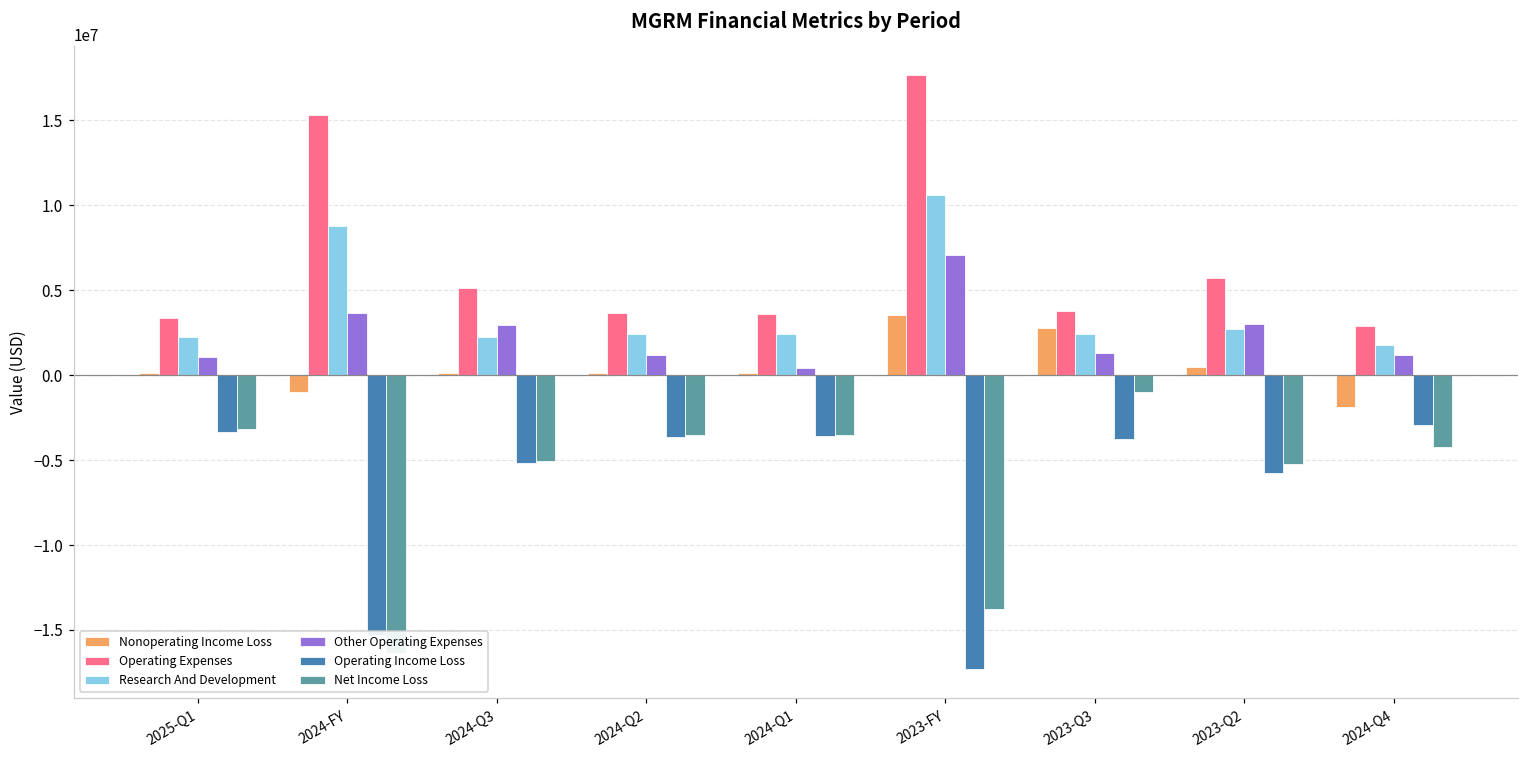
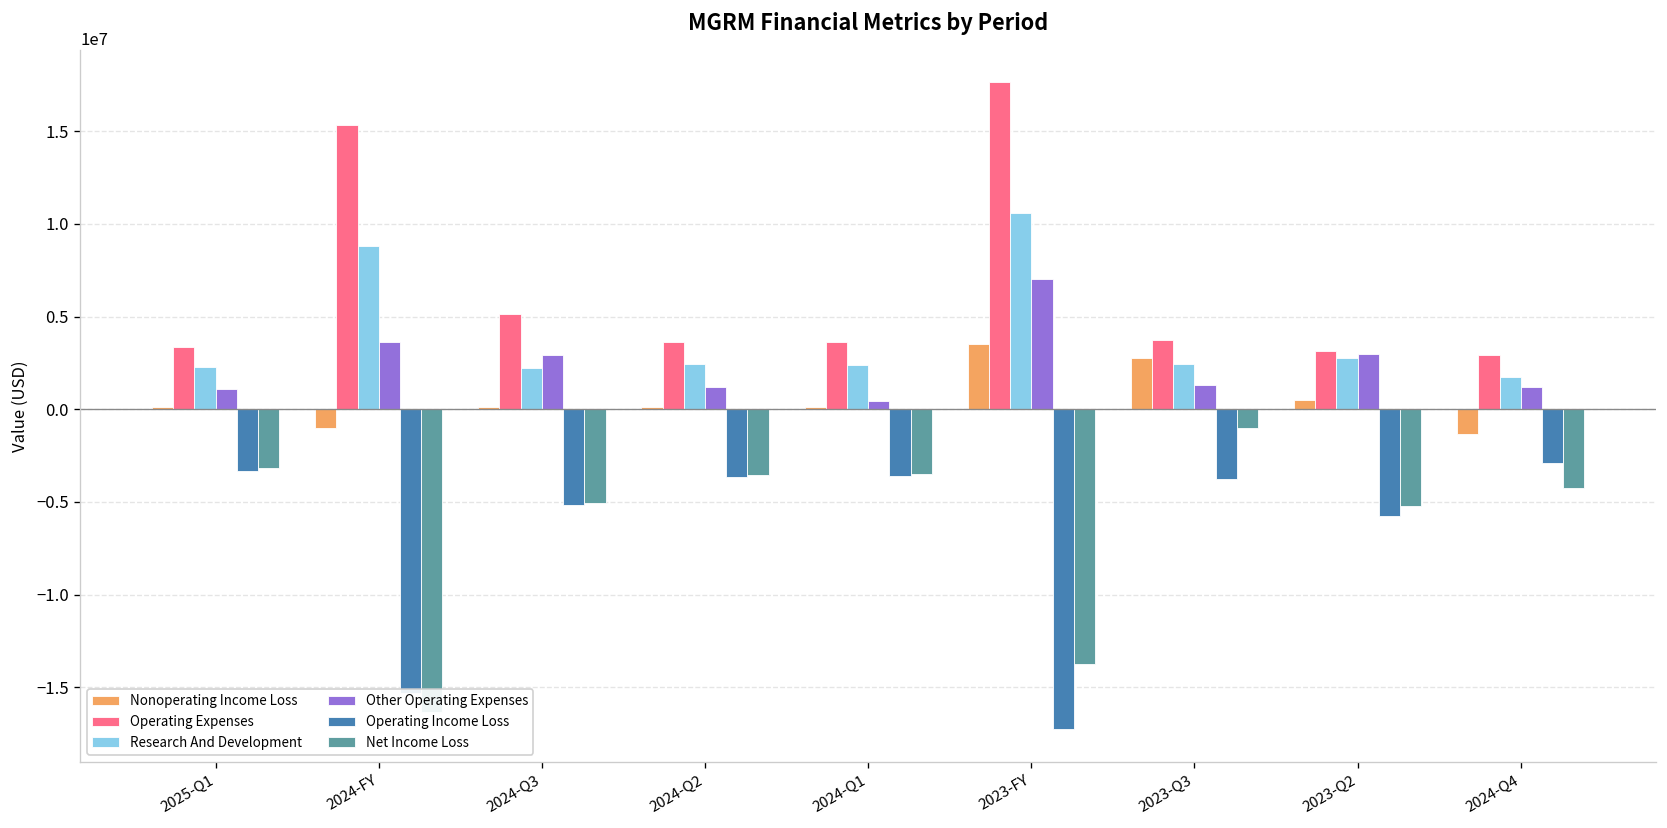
Operating Expenses, 2023-Q2: 5700000 -> 3100000
Nonoperating Income Loss, 2024-Q4: -1900000 -> -1300000
